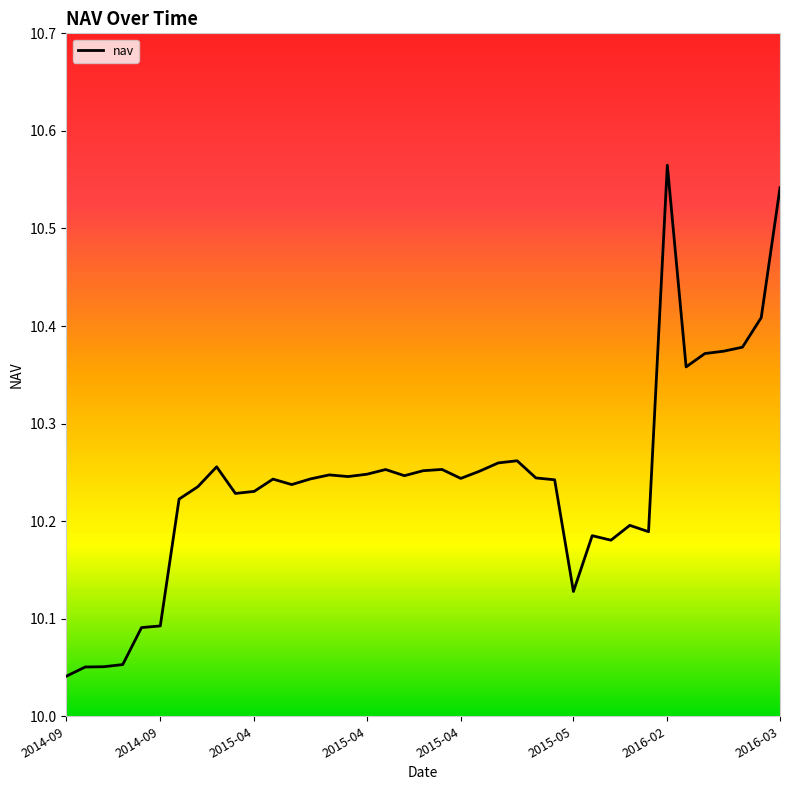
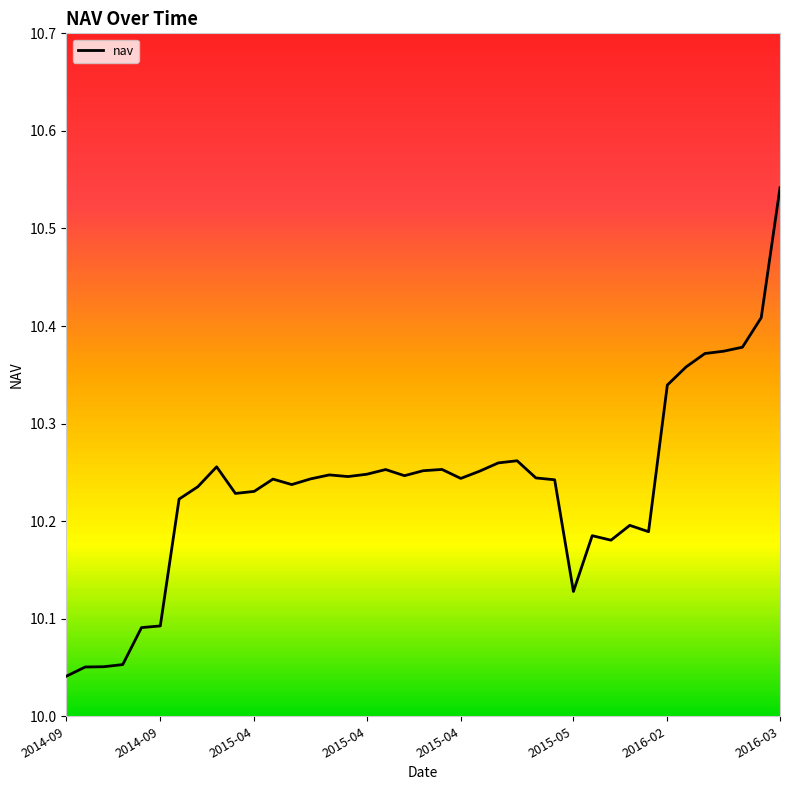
nav, 2016-02: 10.56 -> 10.34
